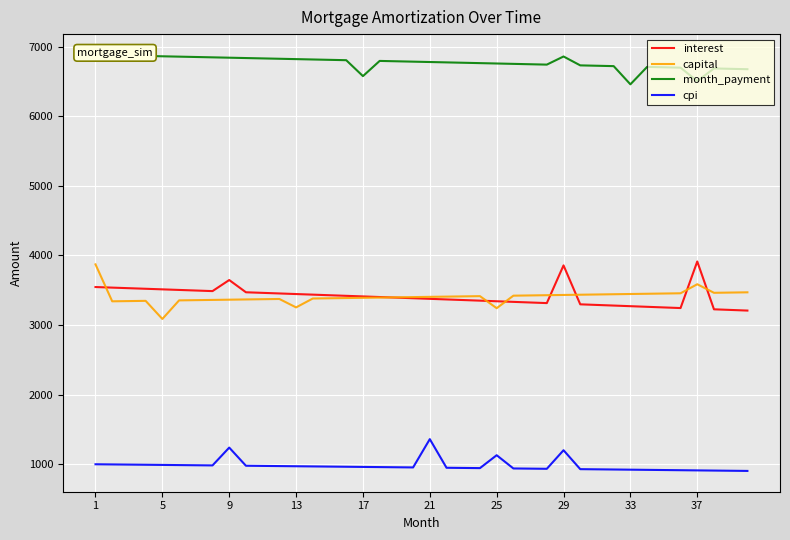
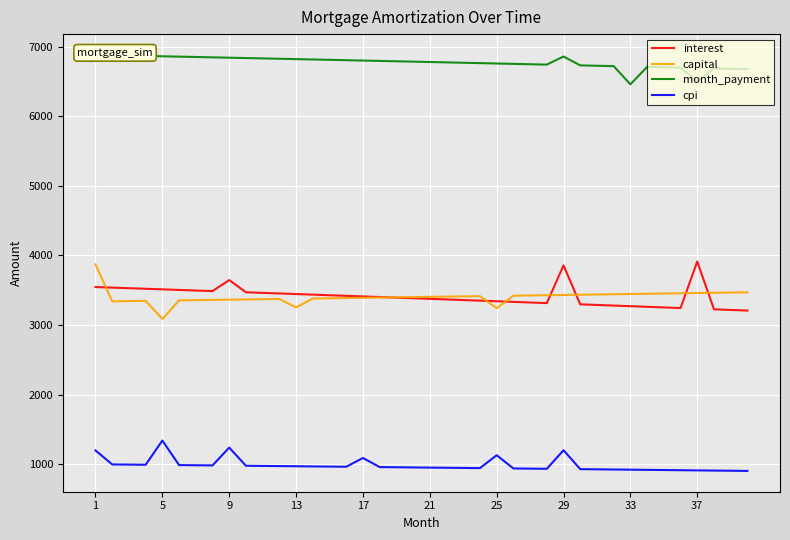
cpi, 1: 1000 -> 1200
cpi, 5: 1000 -> 1300
month_payment, 17: 6600 -> 6800
cpi, 17: 1000 -> 1100
cpi, 21: 1400 -> 900
capital, 37: 3600 -> 3500
